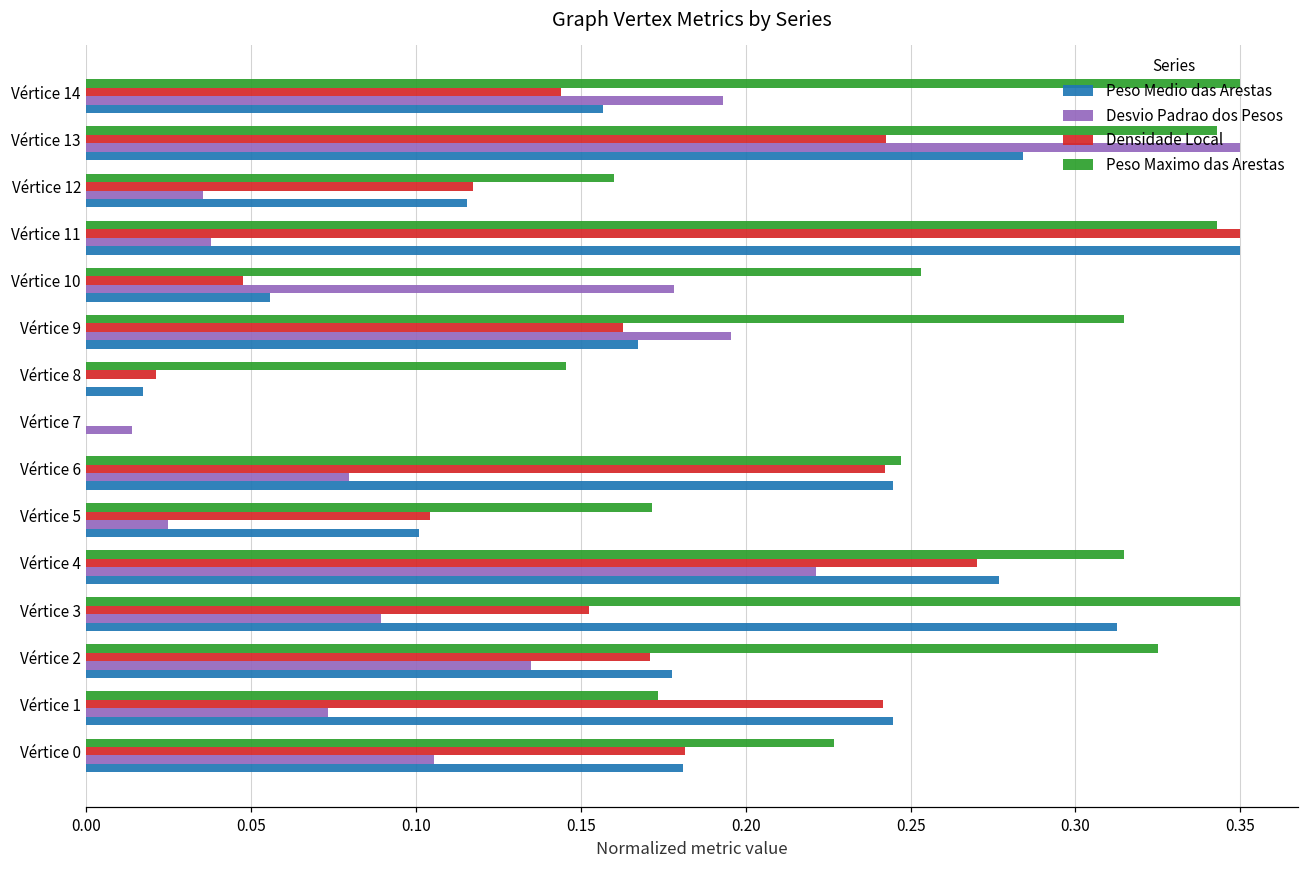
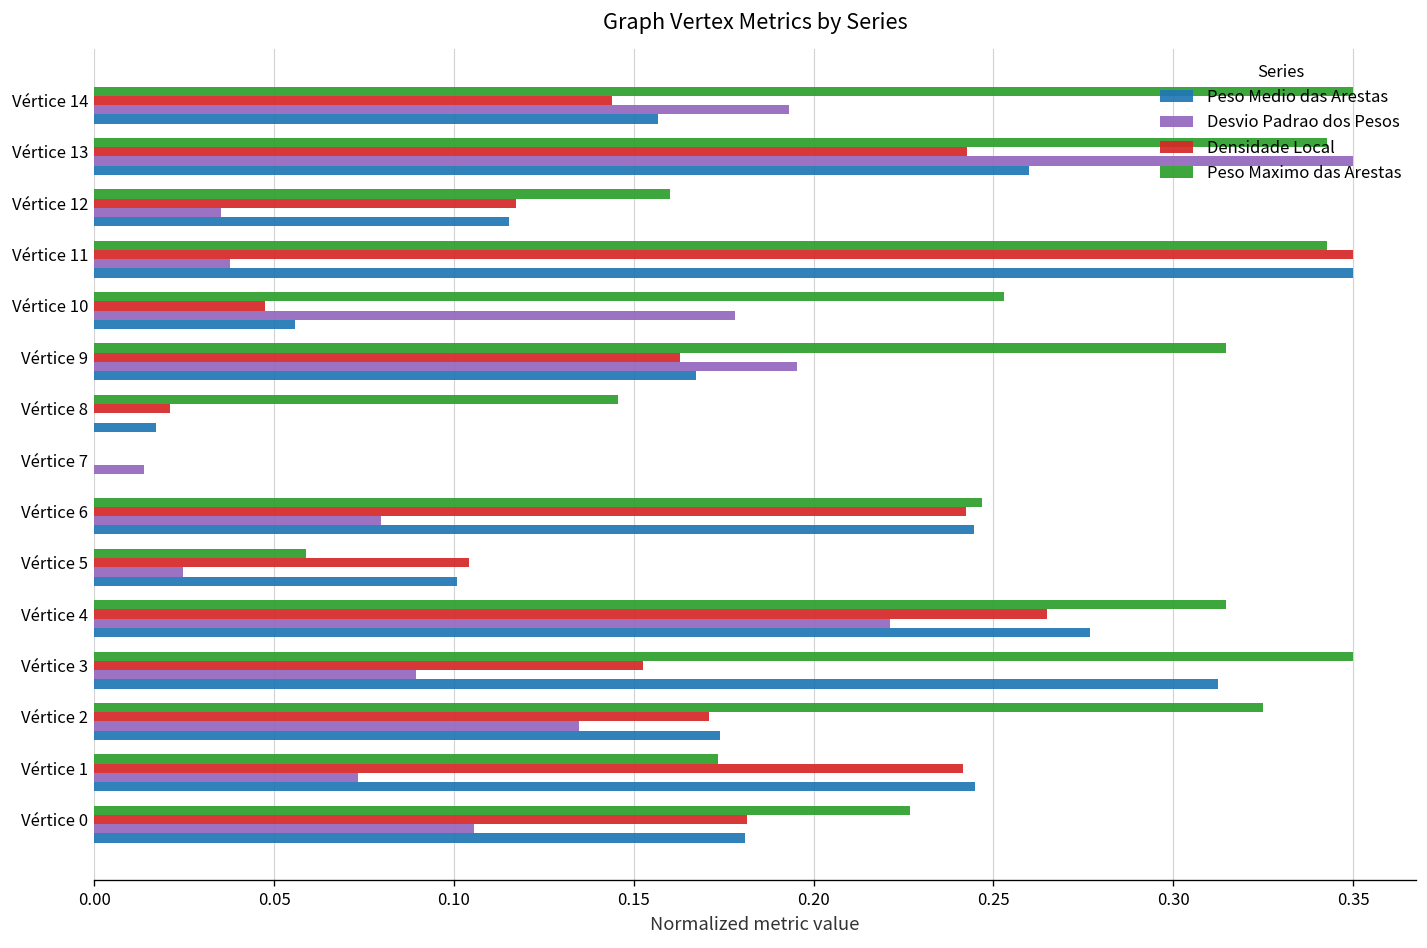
Peso Medio das Arestas, Vértice 13: 0.284 -> 0.260
Peso Maximo das Arestas, Vértice 5: 0.172 -> 0.059
Densidade Local, Vértice 4: 0.270 -> 0.265
Peso Medio das Arestas, Vértice 2: 0.178 -> 0.174
